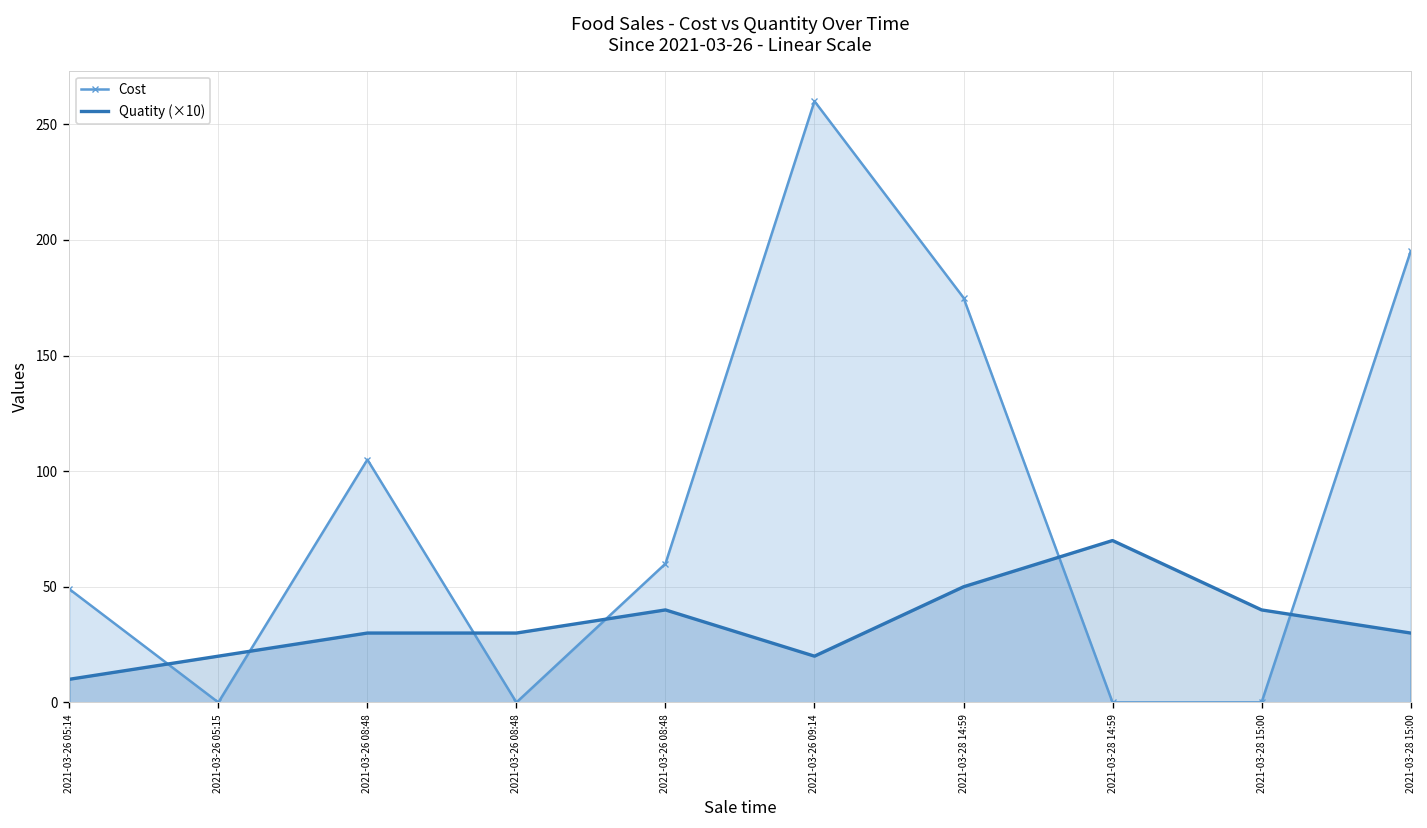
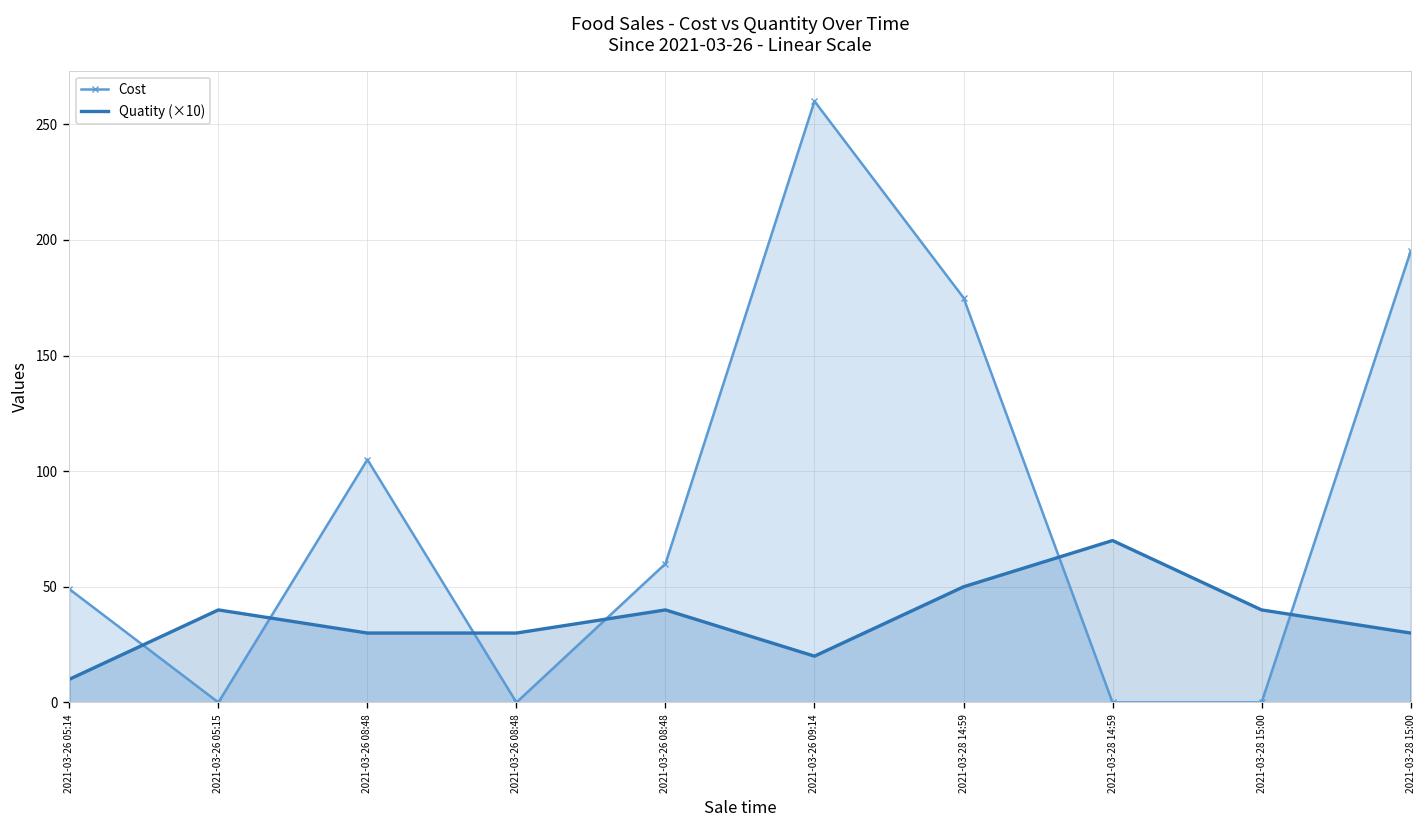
Quatity (×10), 2021-03-26 05:15: 20 -> 40
